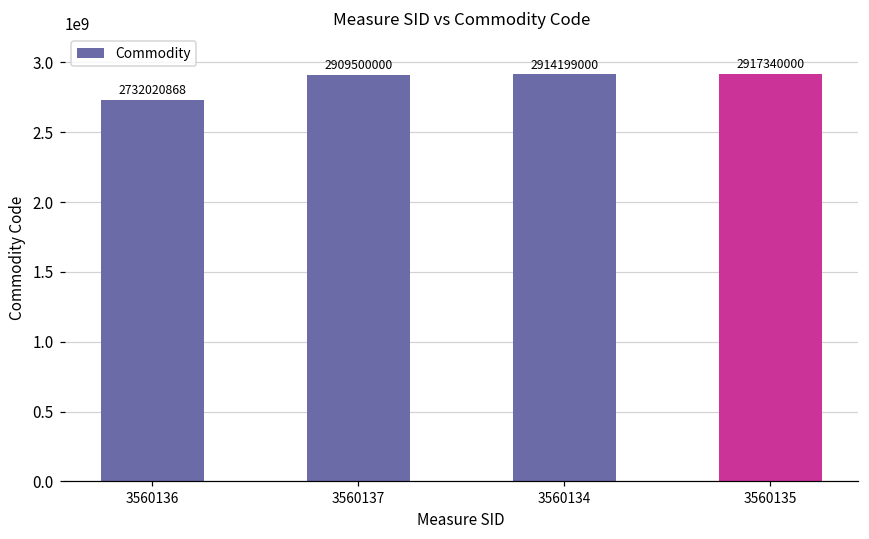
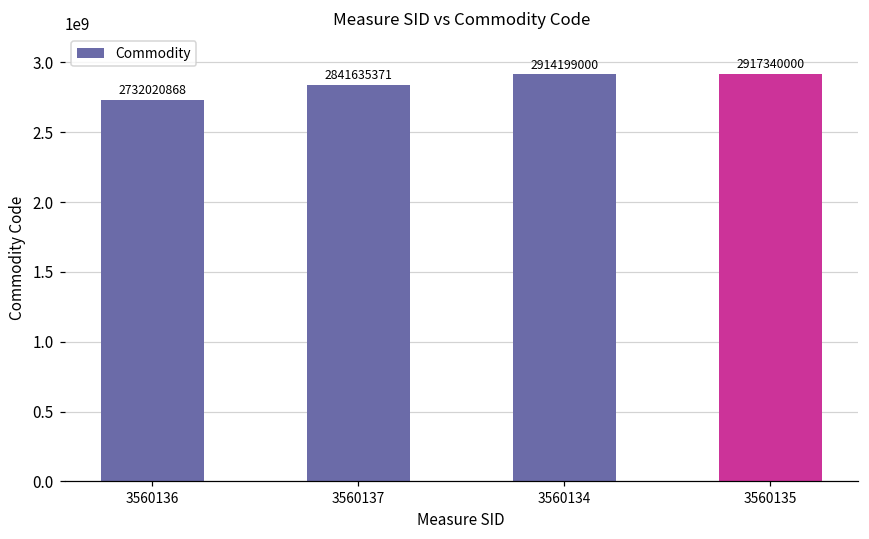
3560137: 2909500000 -> 2841635371
